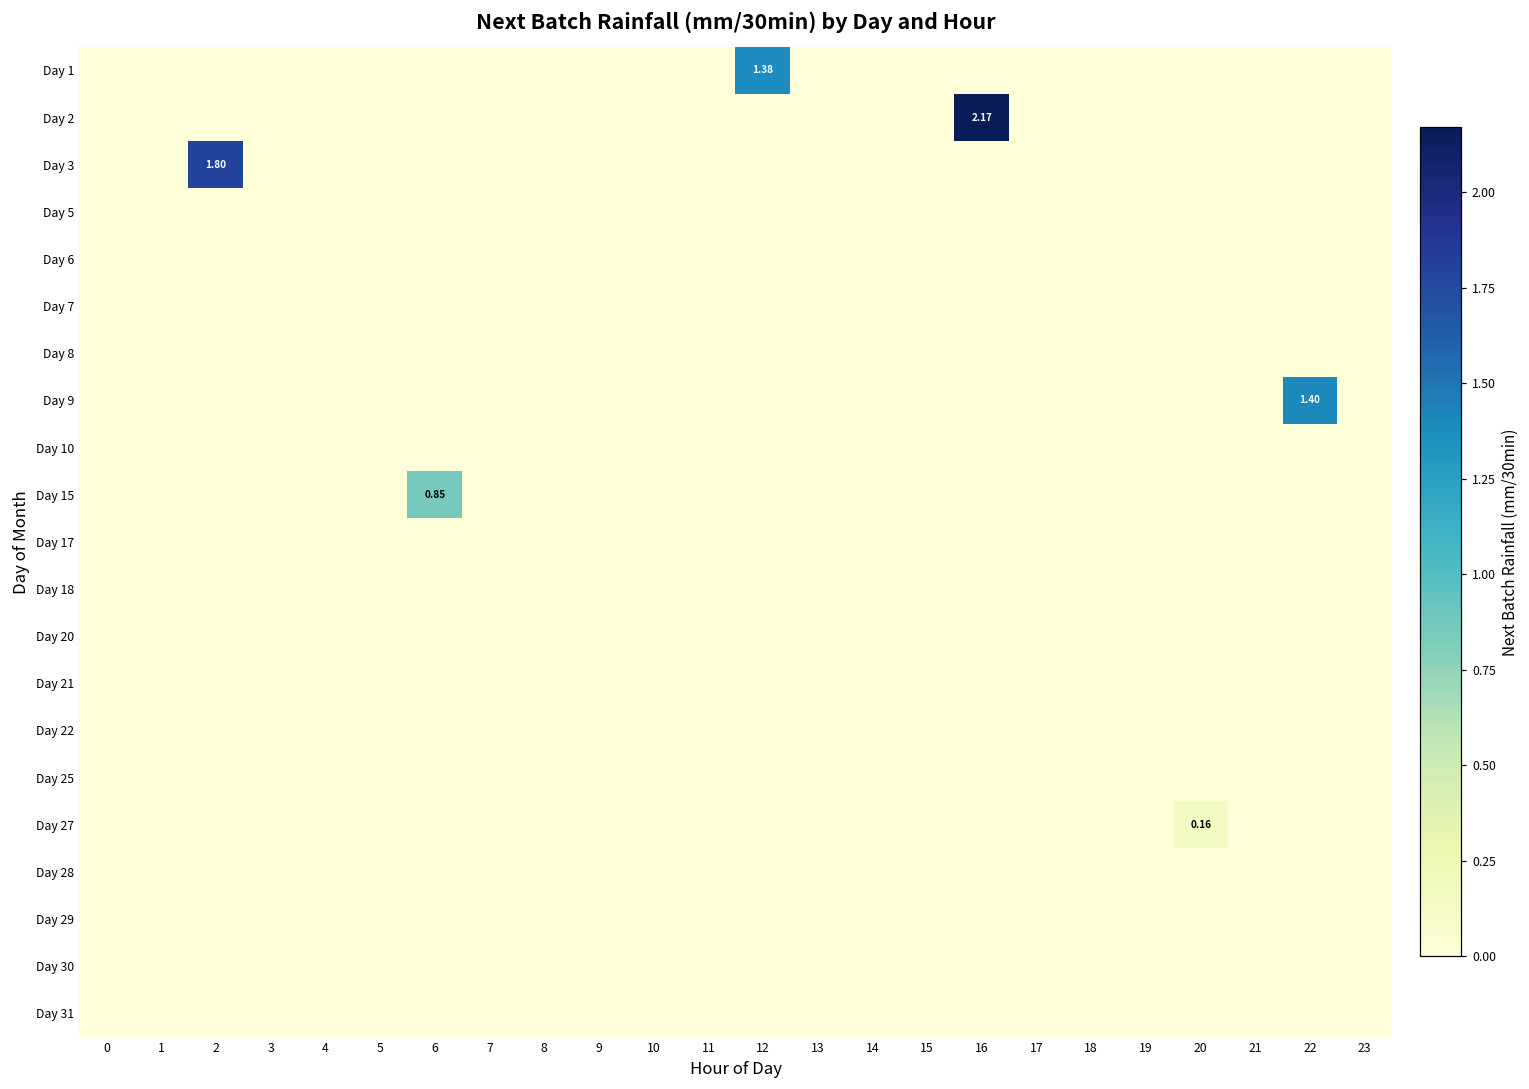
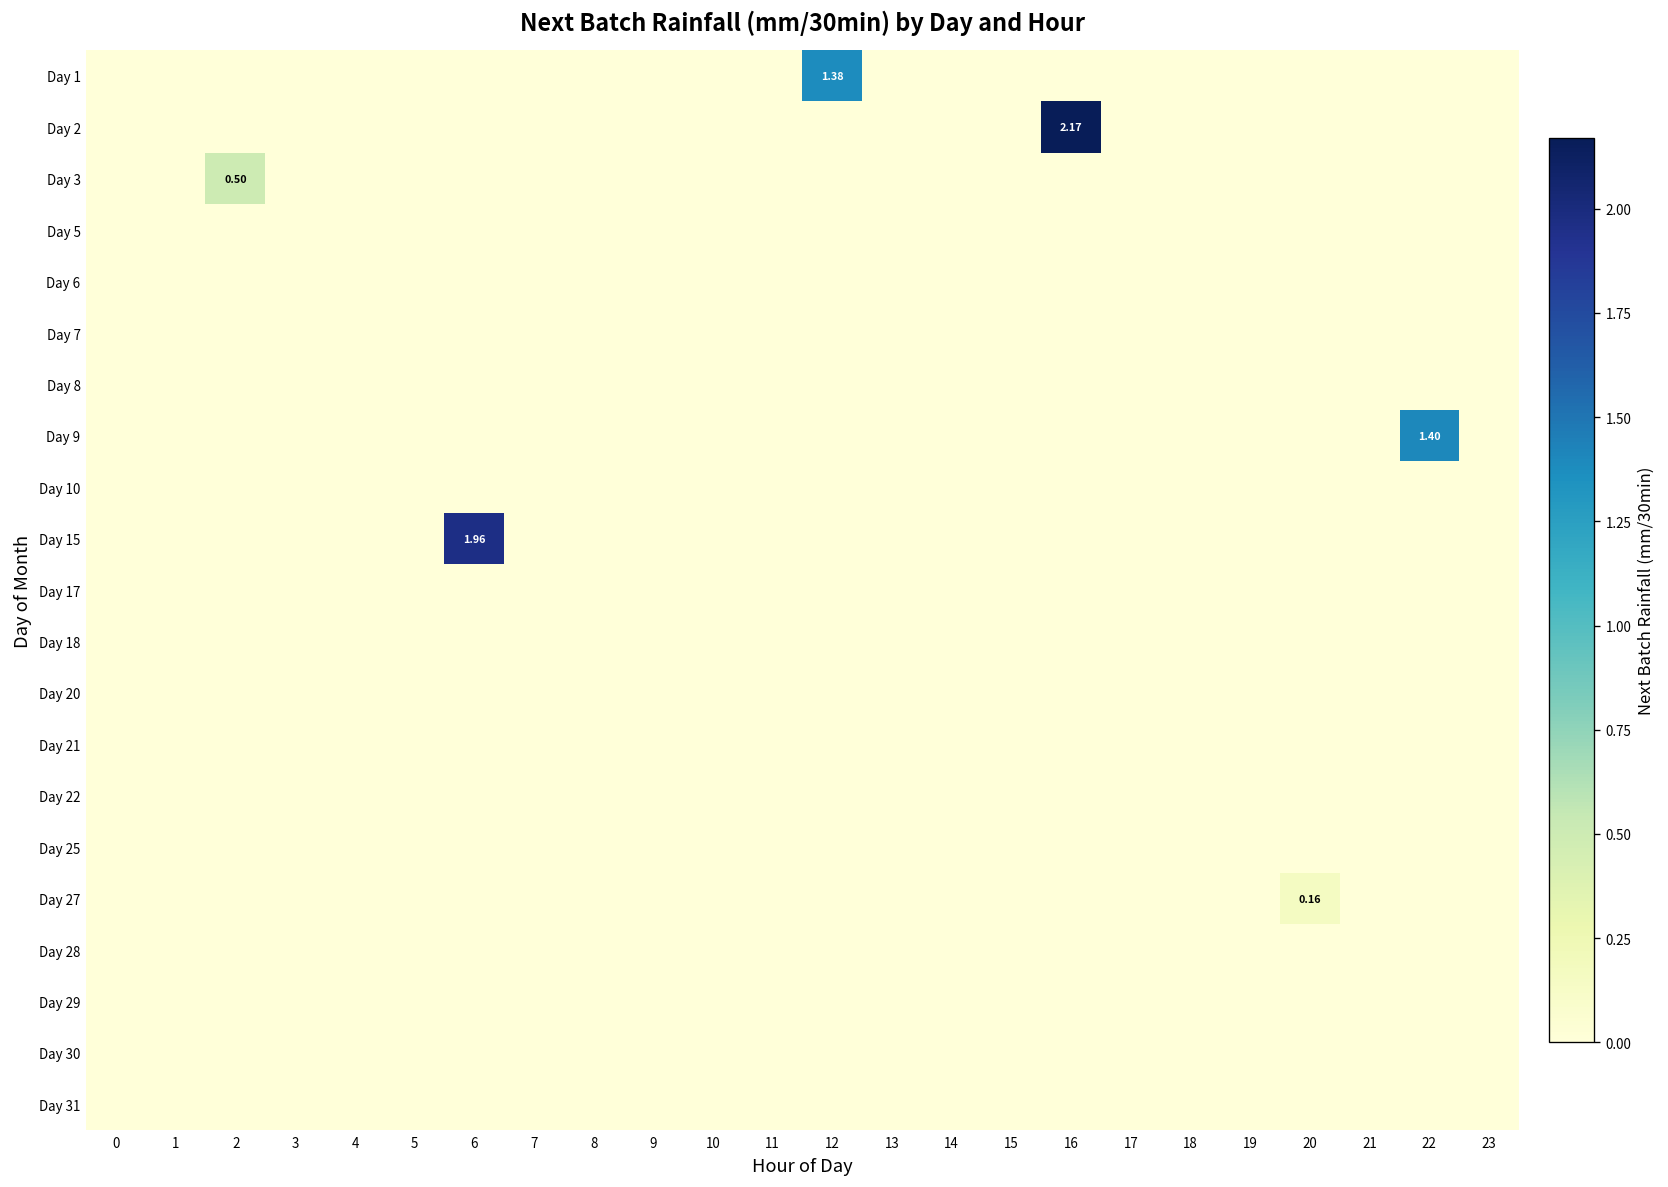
Day 3, 2: 1.80 -> 0.50
Day 15, 6: 0.85 -> 1.96
